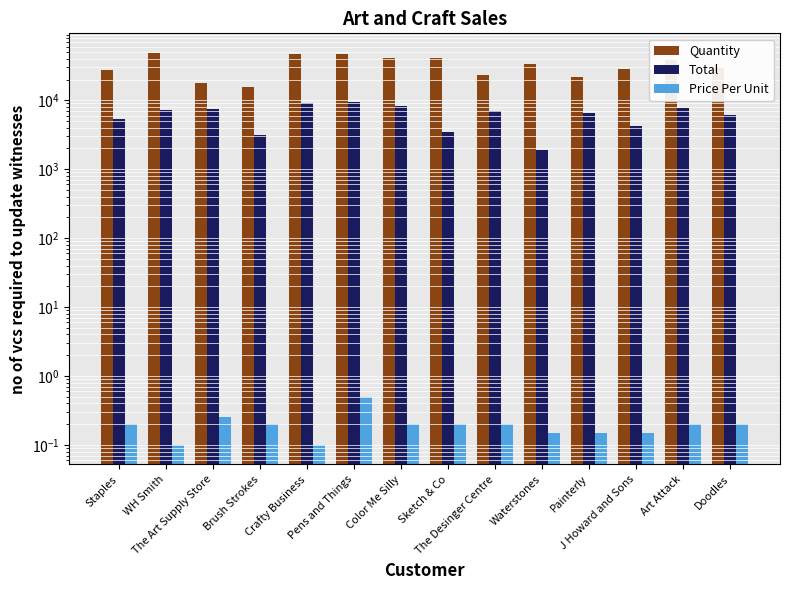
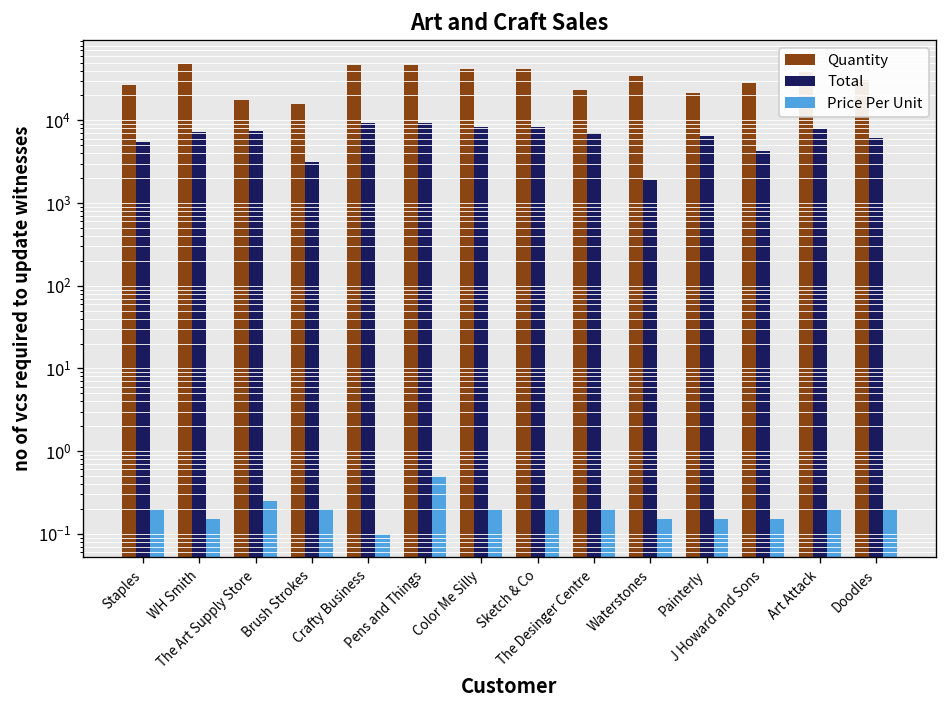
Price Per Unit, WH Smith: 0.10 -> 0.15
Total, Sketch & Co: 3000 -> 8000
